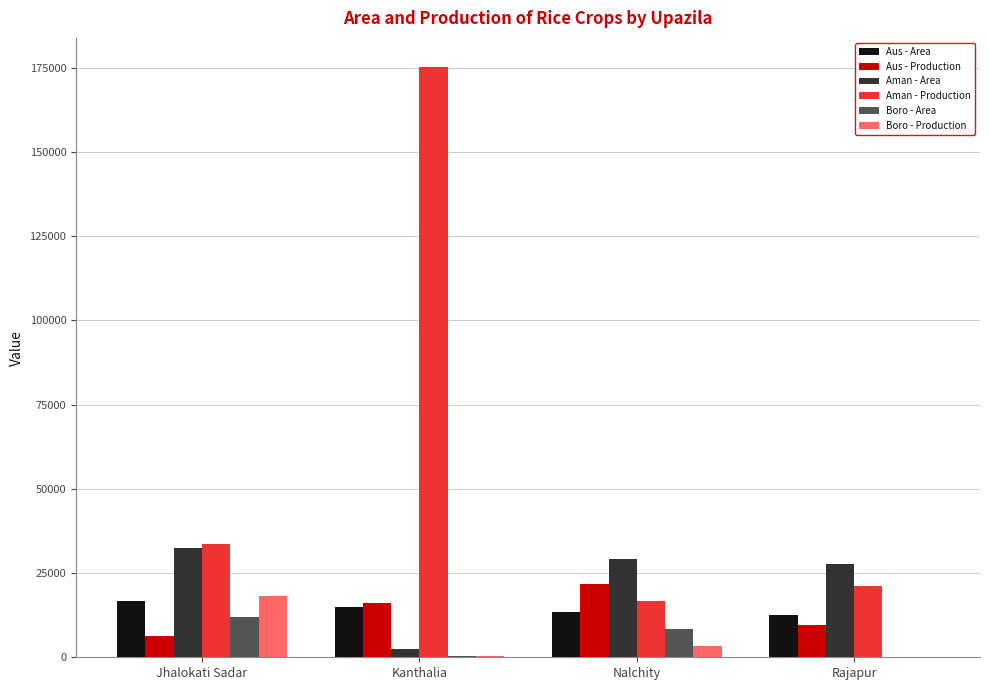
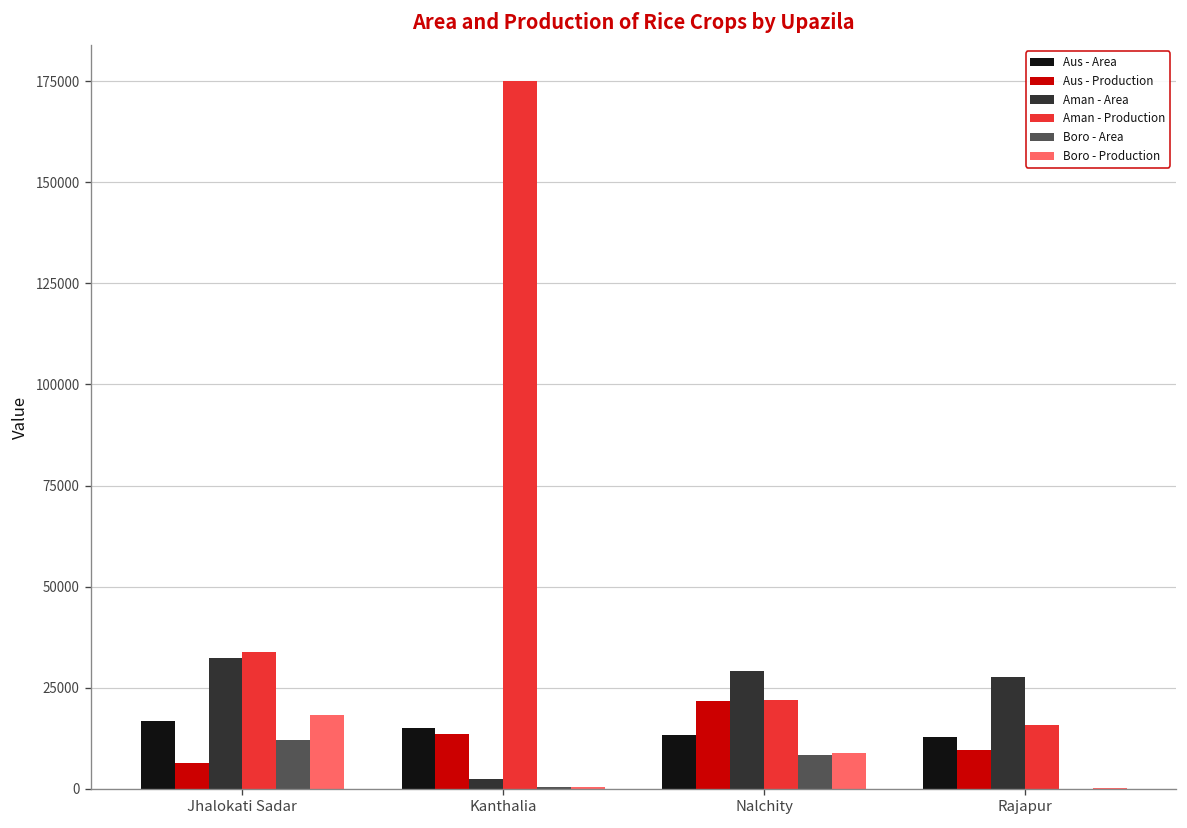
Aus - Production, Kanthalia: 16000 -> 14000
Aman - Production, Nalchity: 17000 -> 22000
Boro - Production, Nalchity: 3000 -> 9000
Aman - Production, Rajapur: 21000 -> 16000
